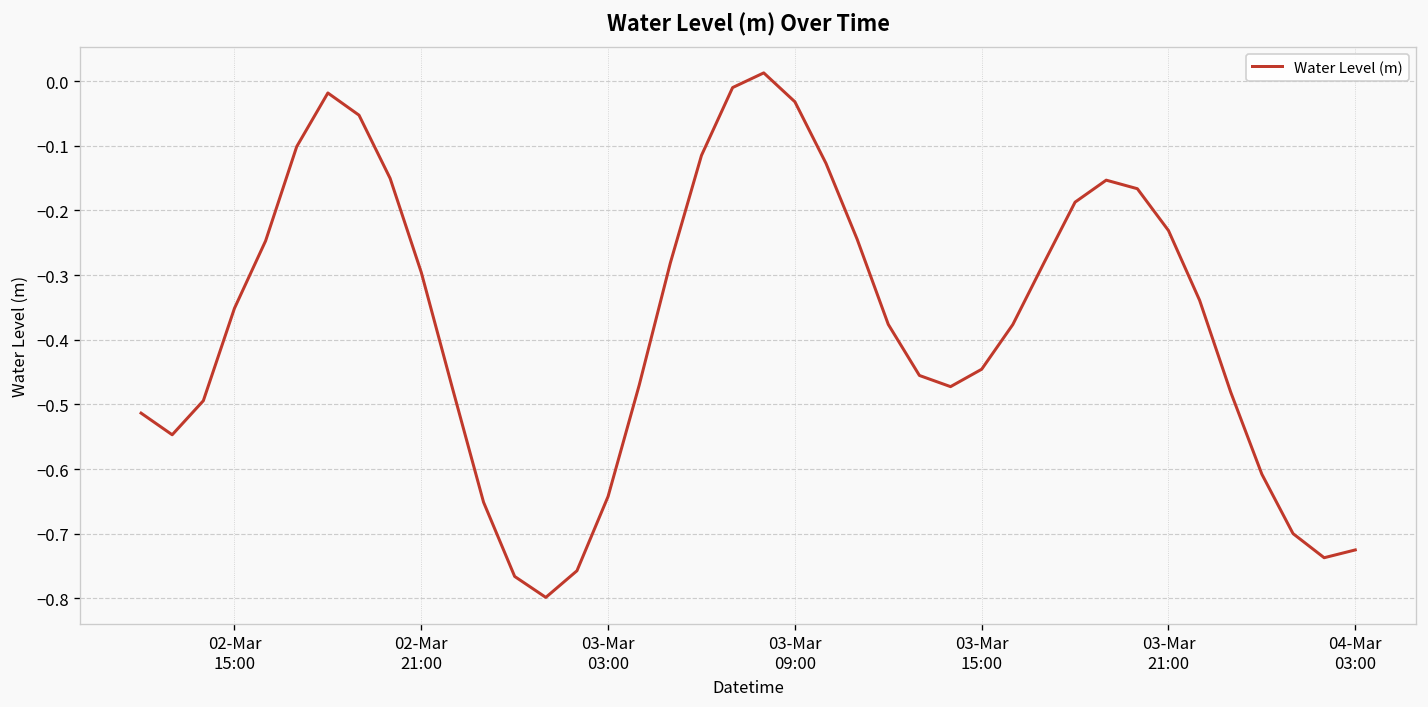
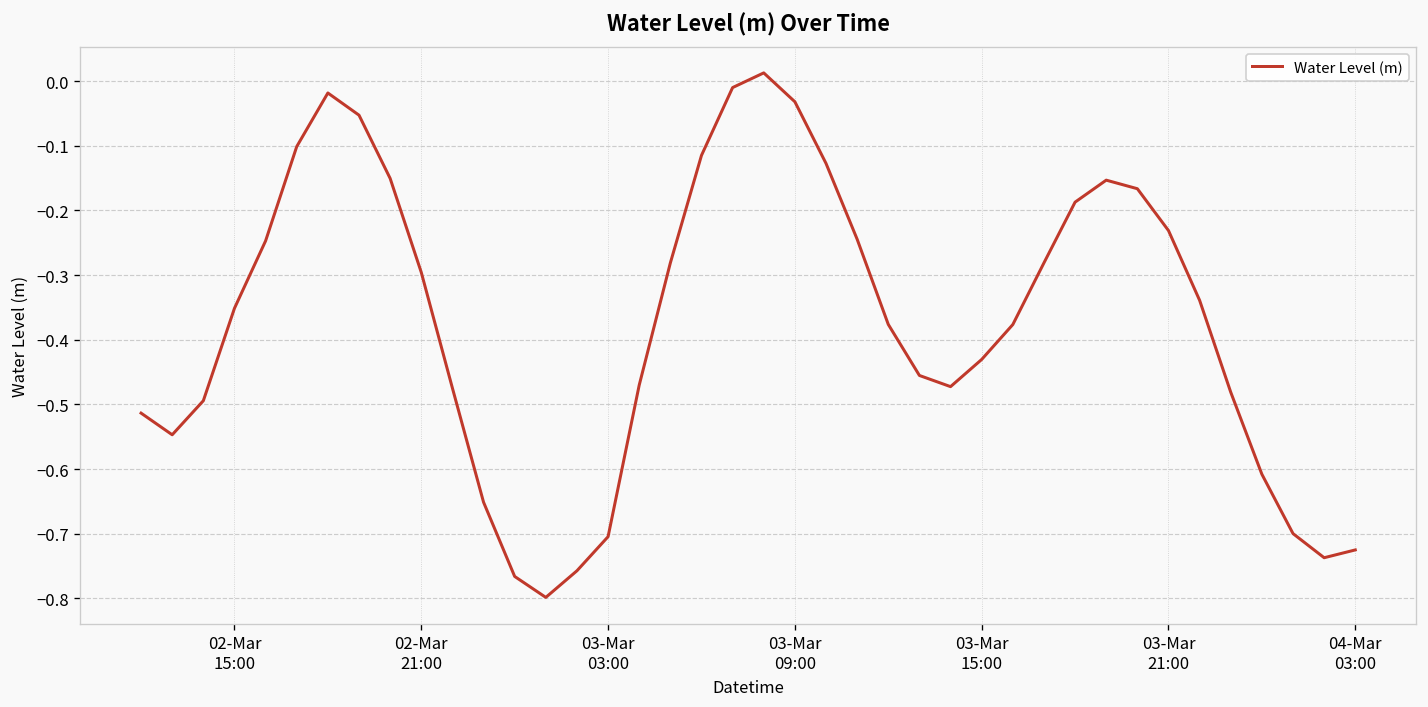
03-Mar 03:00: -0.64 -> -0.70
03-Mar 15:00: -0.45 -> -0.43
